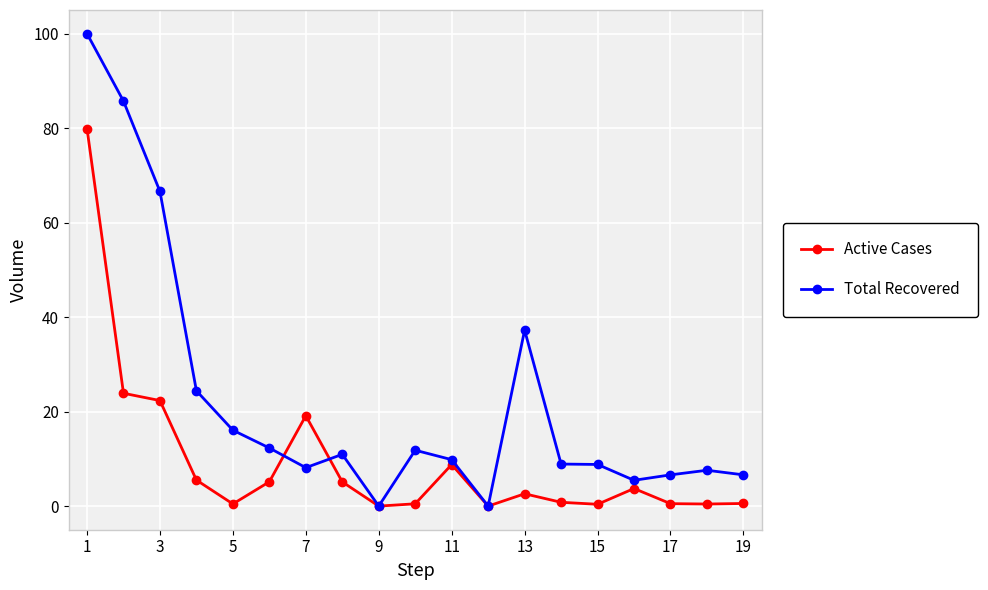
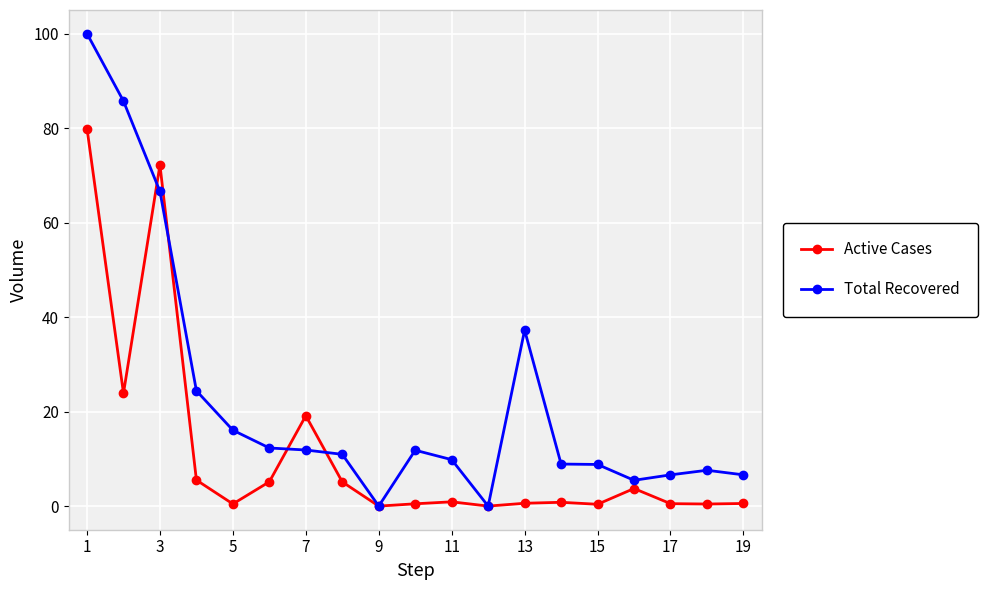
Active Cases, 3: 22 -> 72
Total Recovered, 7: 8 -> 12
Active Cases, 11: 9 -> 1
Active Cases, 13: 3 -> 1
